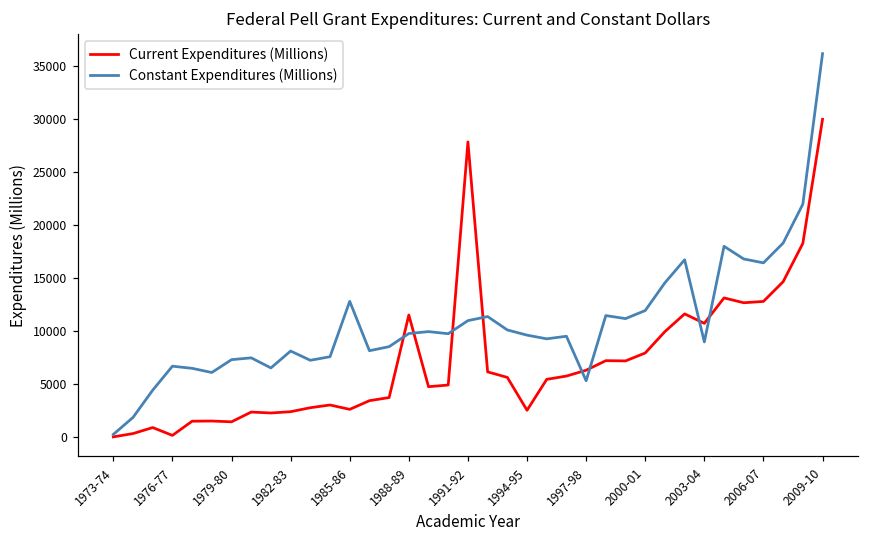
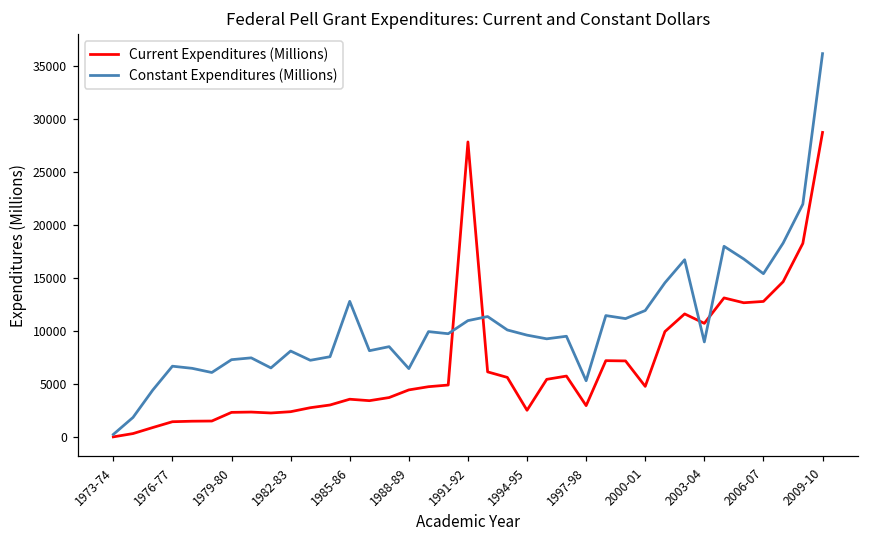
Current Expenditures (Millions), 1976-77: 0 -> 1000
Current Expenditures (Millions), 1979-80: 1000 -> 2000
Current Expenditures (Millions), 1985-86: 3000 -> 4000
Current Expenditures (Millions), 1988-89: 12000 -> 4000
Constant Expenditures (Millions), 1988-89: 10000 -> 6000
Current Expenditures (Millions), 1997-98: 6000 -> 3000
Current Expenditures (Millions), 2000-01: 8000 -> 5000
Constant Expenditures (Millions), 2006-07: 16000 -> 15000
Current Expenditures (Millions), 2009-10: 30000 -> 29000
